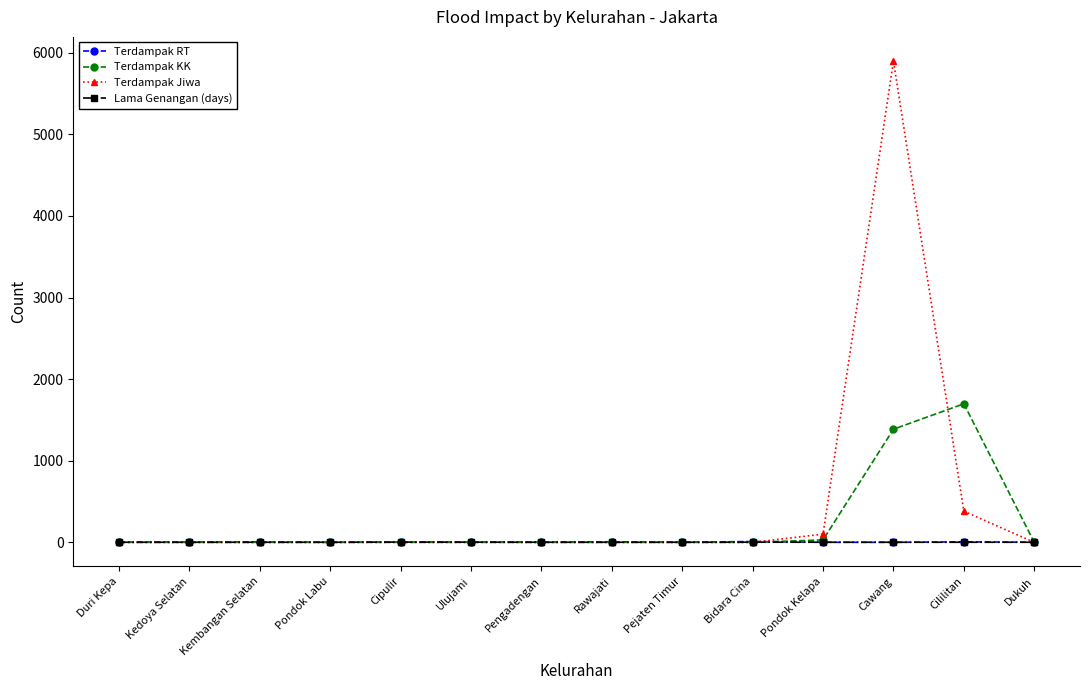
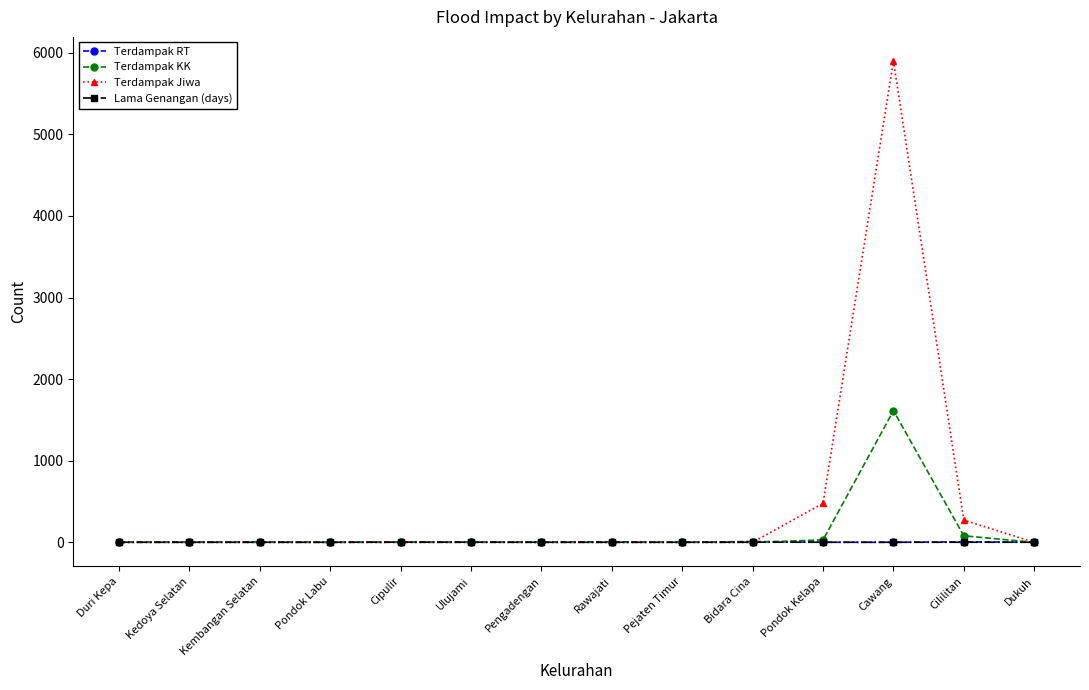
Terdampak Jiwa, Pondok Kelapa: 100 -> 500
Terdampak KK, Cawang: 1400 -> 1600
Terdampak KK, Cililitan: 1700 -> 100
Terdampak Jiwa, Cililitan: 400 -> 300
